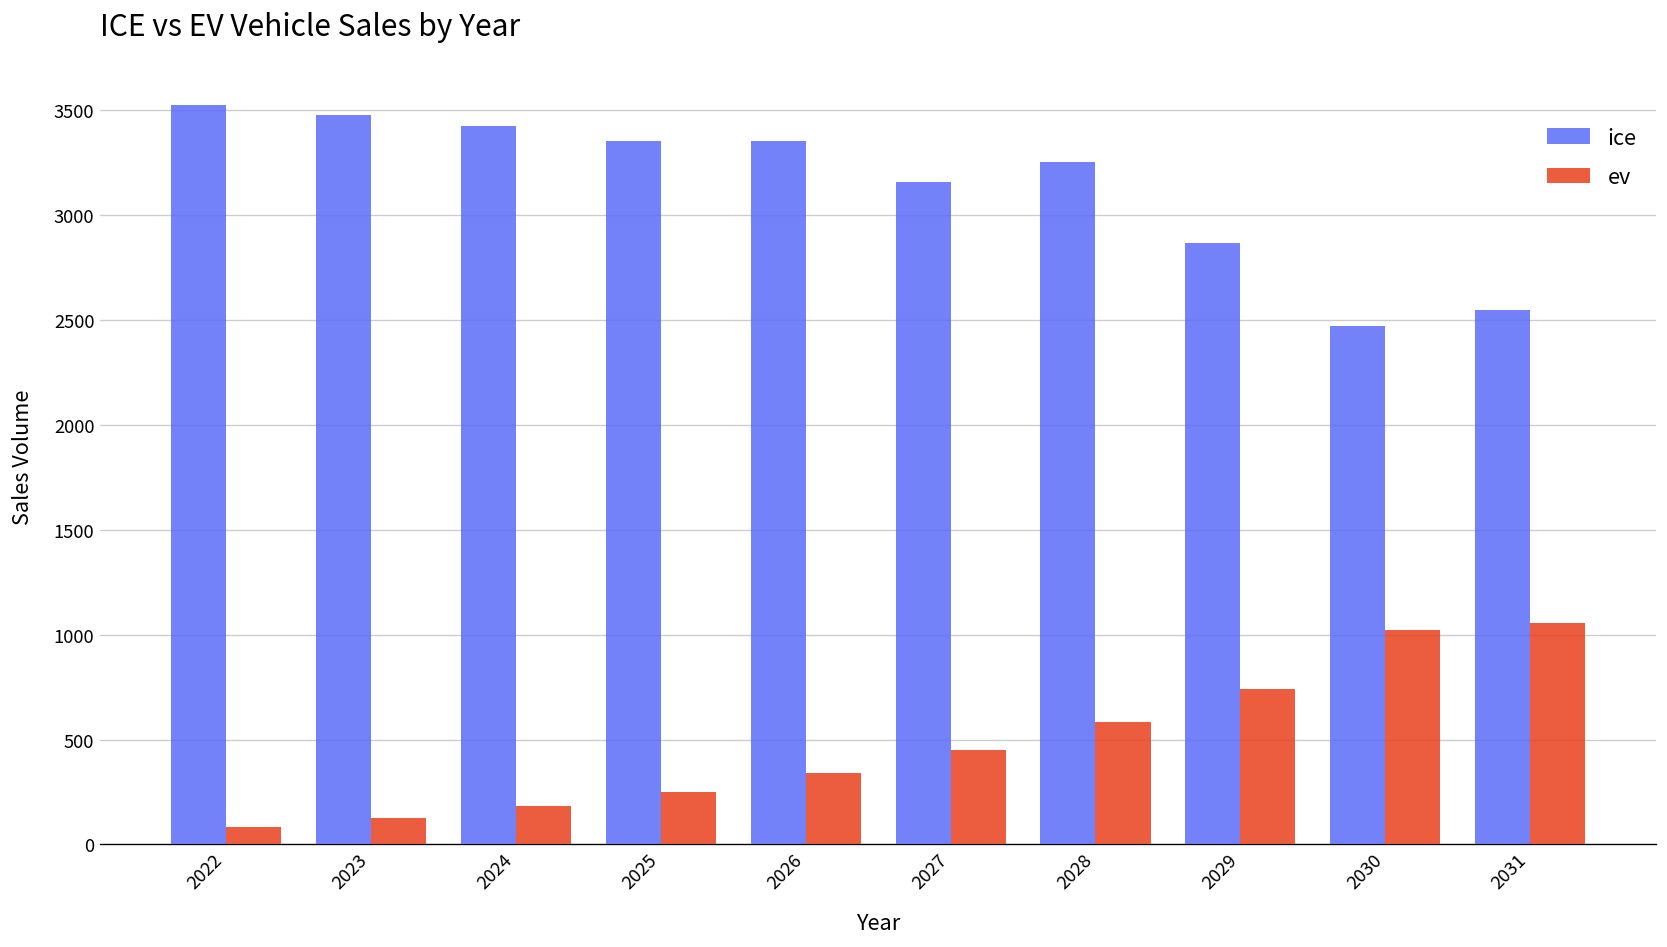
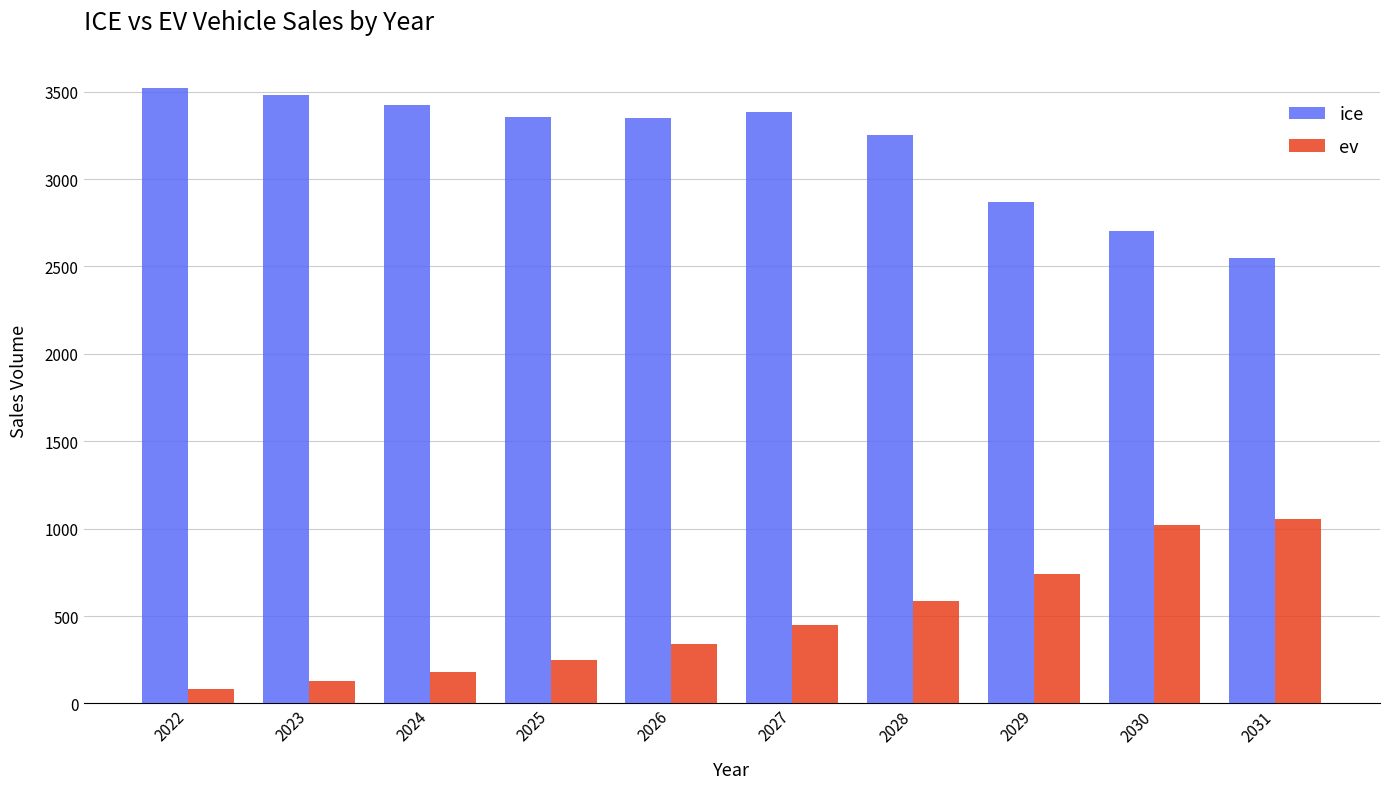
ice, 2027: 3160 -> 3380
ice, 2030: 2470 -> 2710
